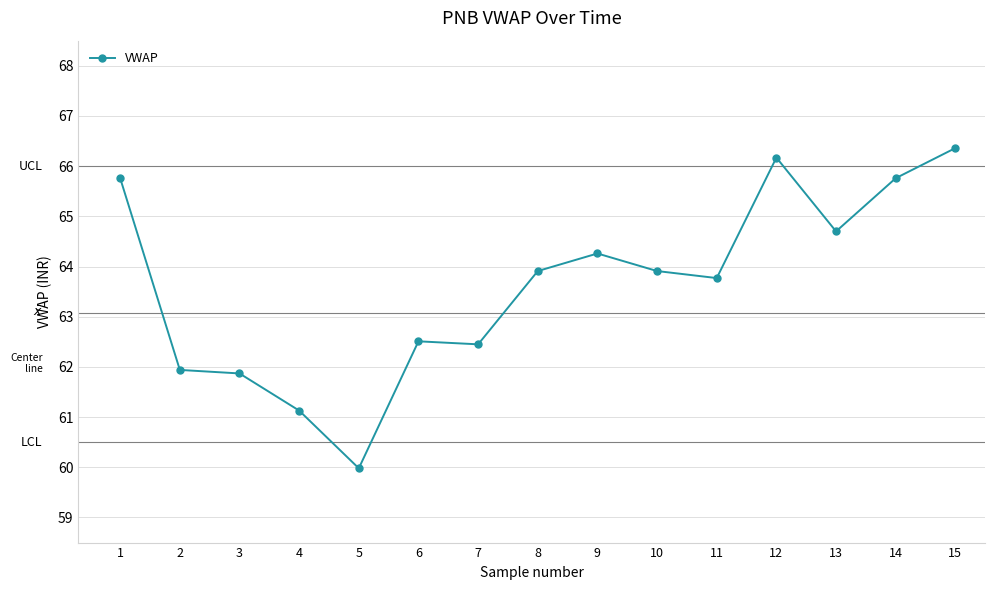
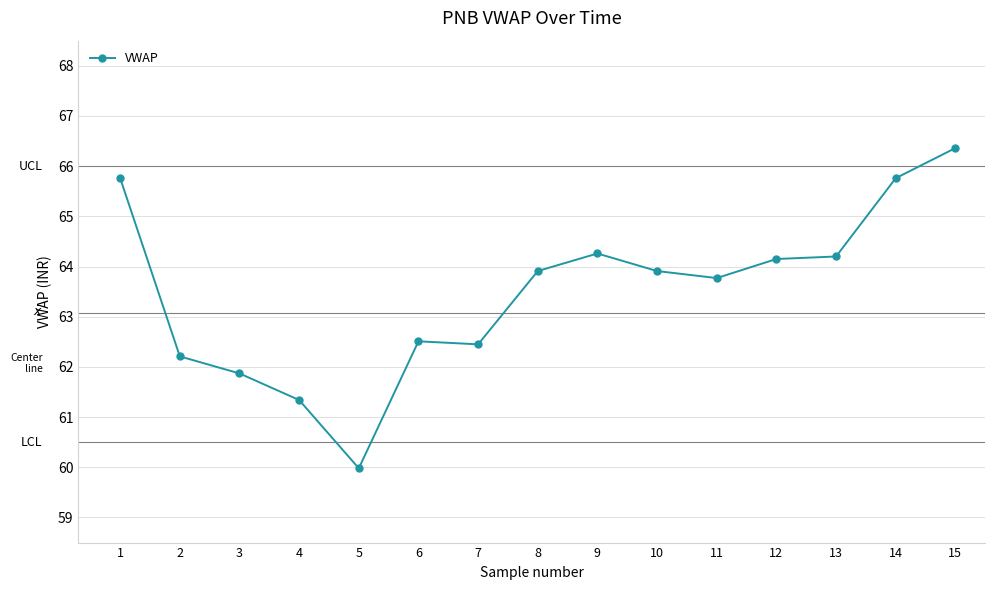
2: 61.9 -> 62.2
4: 61.1 -> 61.3
12: 66.2 -> 64.2
13: 64.7 -> 64.2
